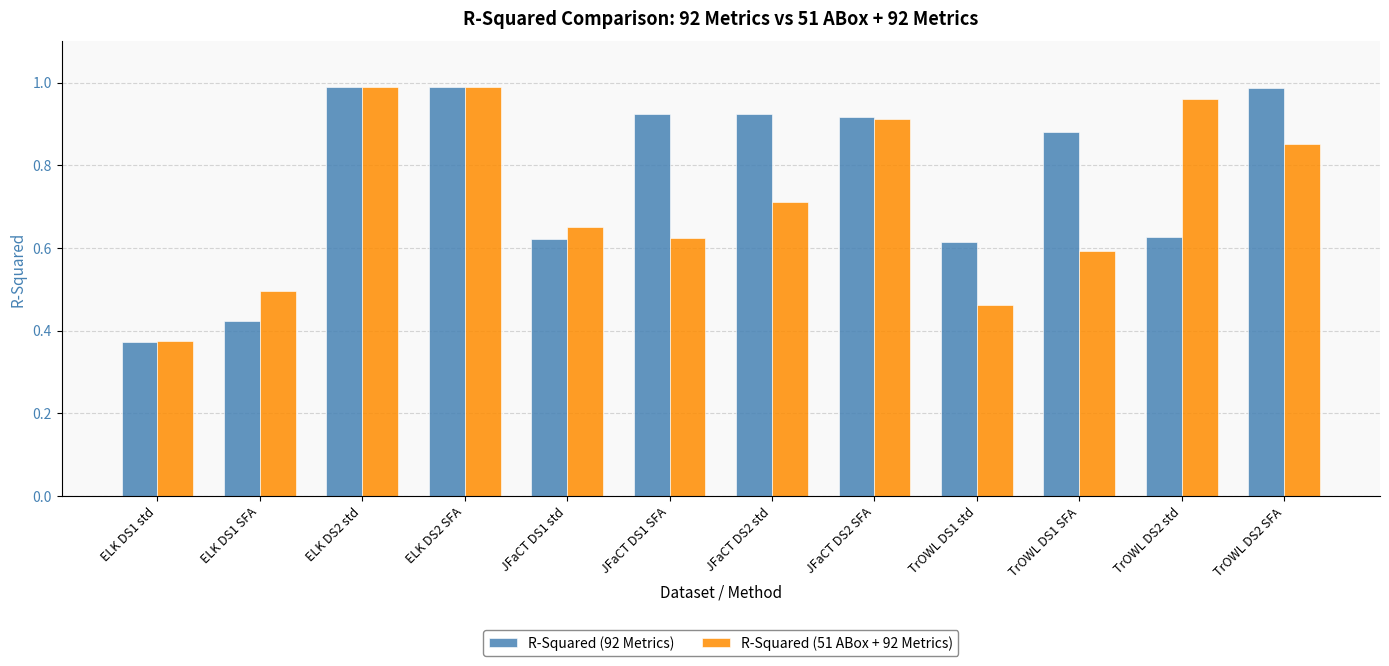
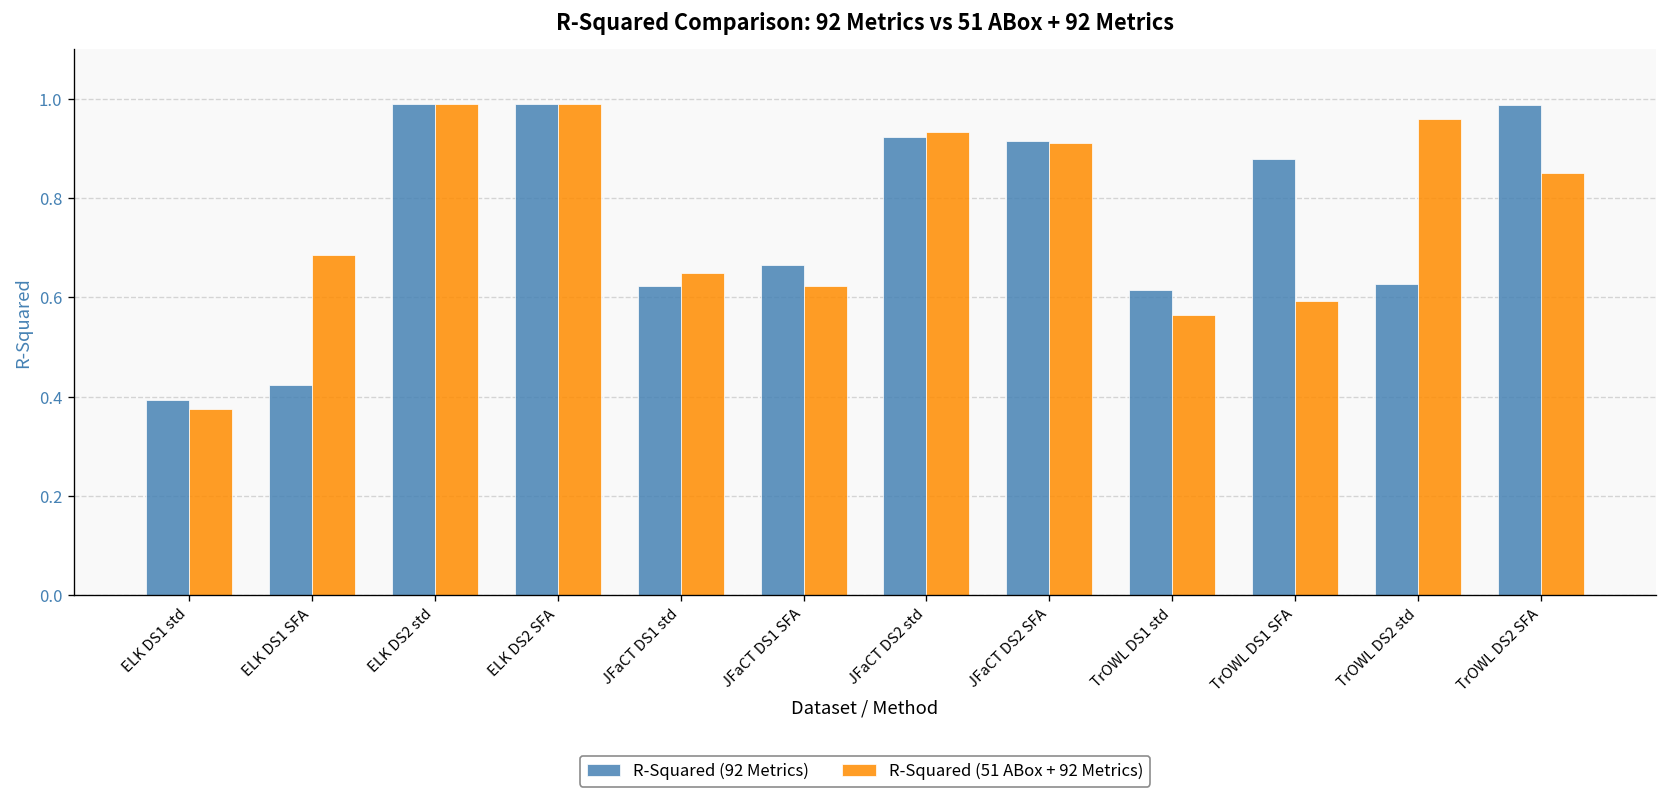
R-Squared (92 Metrics), ELK DS1 std: 0.37 -> 0.39
R-Squared (51 ABox + 92 Metrics), ELK DS1 SFA: 0.50 -> 0.69
R-Squared (92 Metrics), JFaCT DS1 SFA: 0.92 -> 0.66
R-Squared (51 ABox + 92 Metrics), JFaCT DS2 std: 0.71 -> 0.93
R-Squared (51 ABox + 92 Metrics), TrOWL DS1 std: 0.46 -> 0.56
